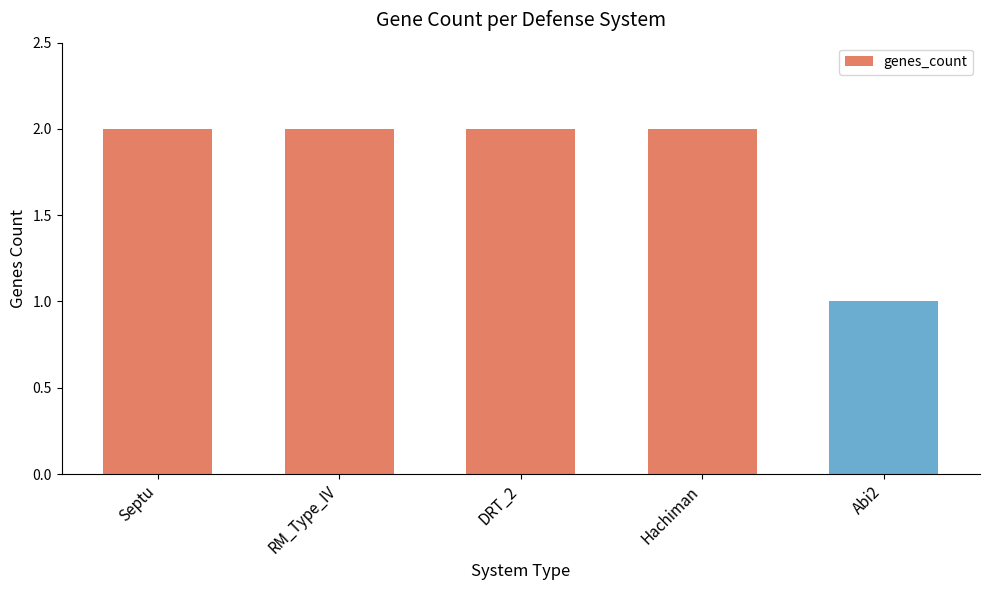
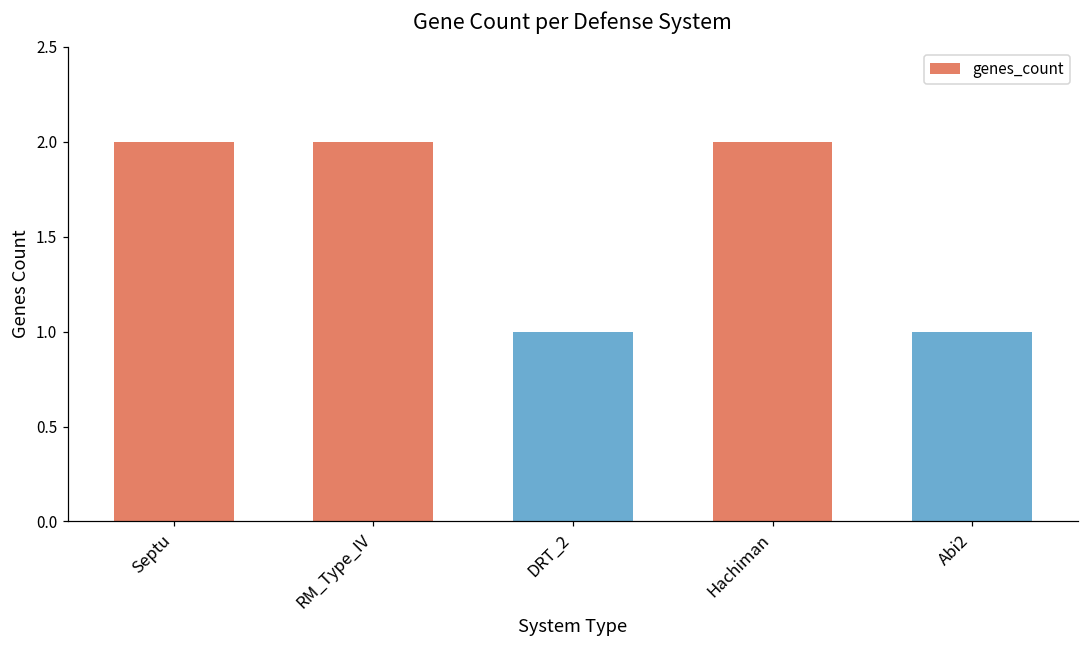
DRT_2: 2 -> 1
